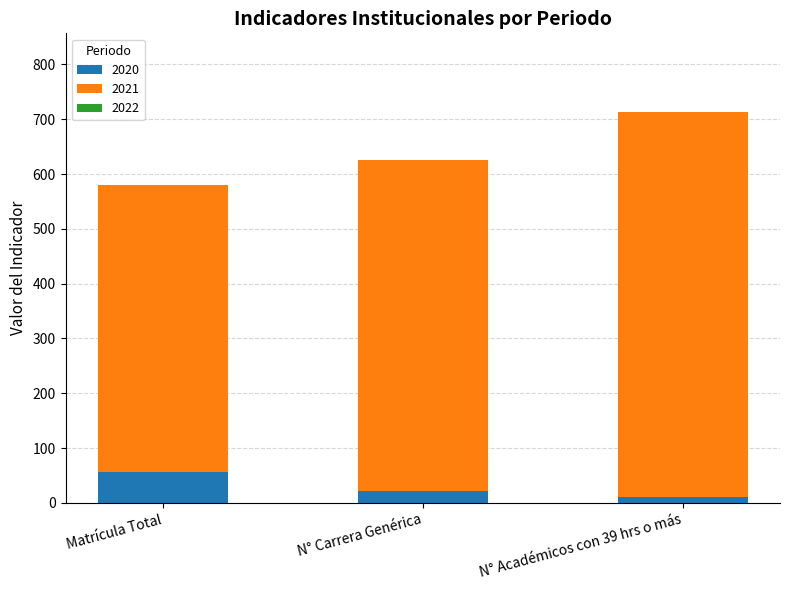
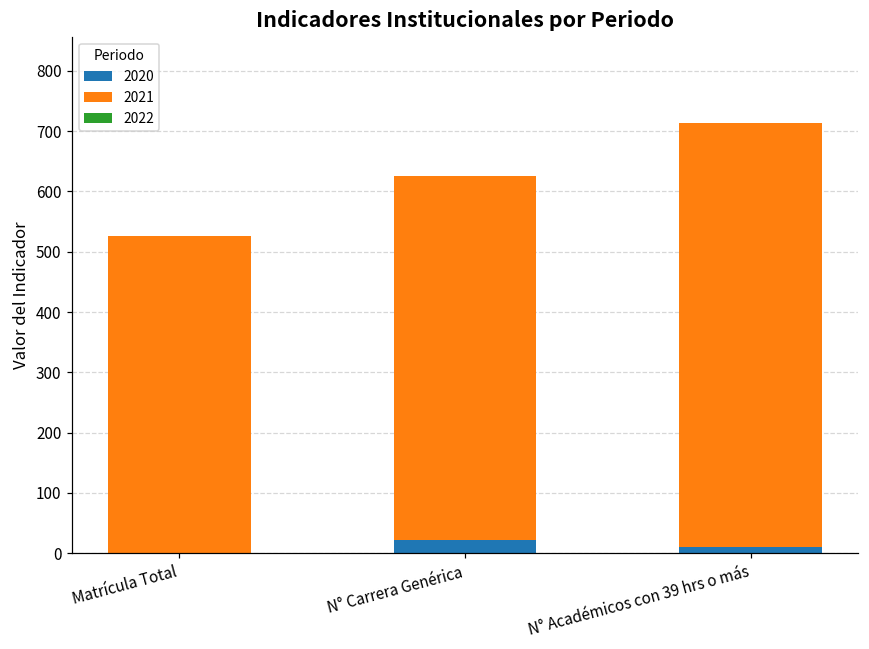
2020, Matrícula Total: 60 -> 0
